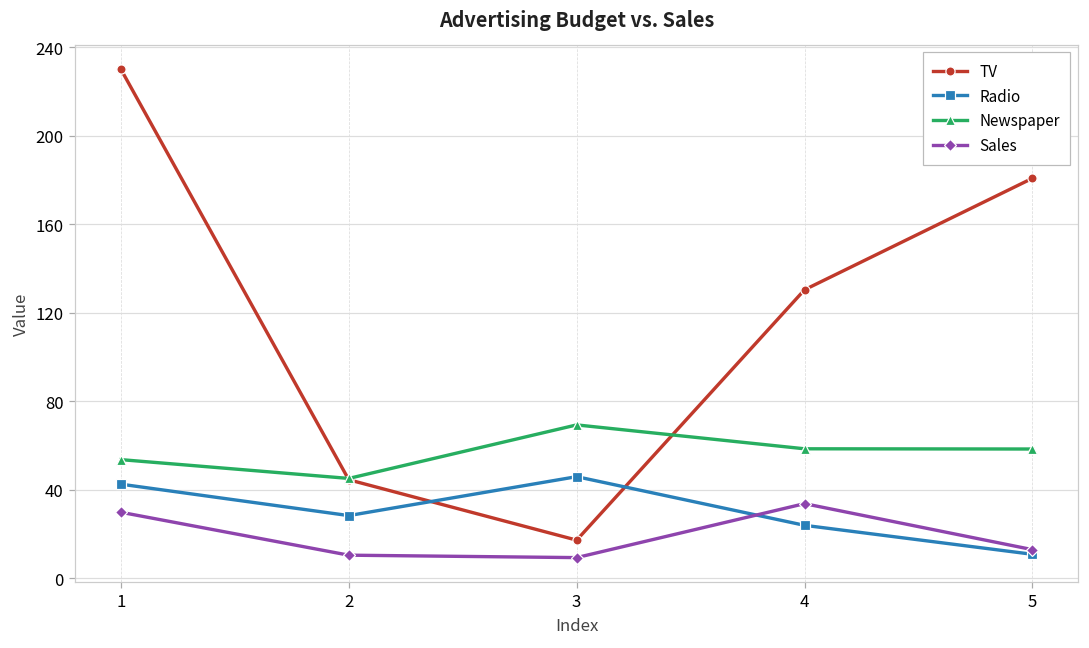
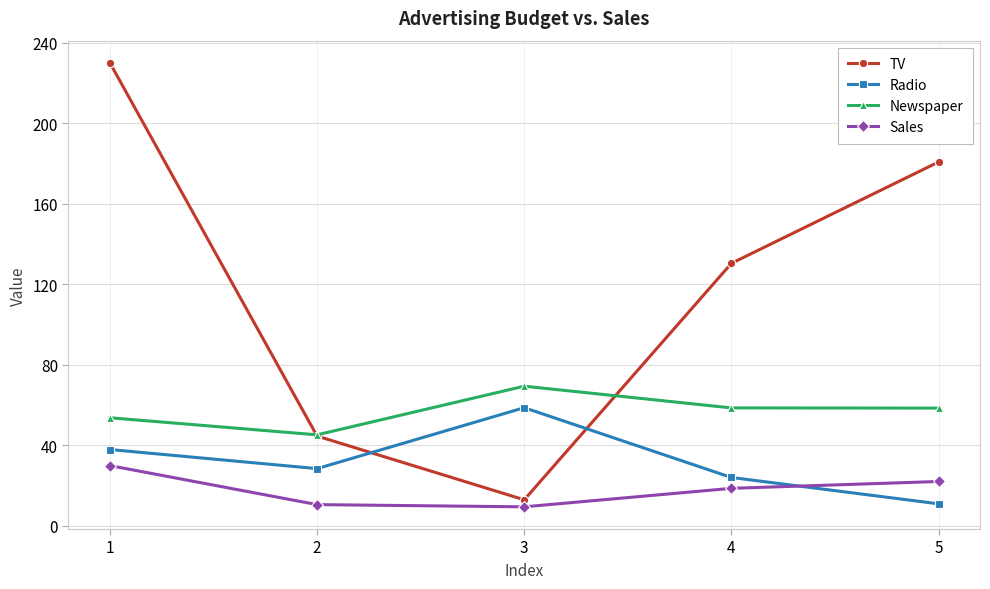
Radio, 1: 43 -> 38
TV, 3: 17 -> 13
Radio, 3: 46 -> 59
Sales, 4: 34 -> 19
Sales, 5: 13 -> 22
